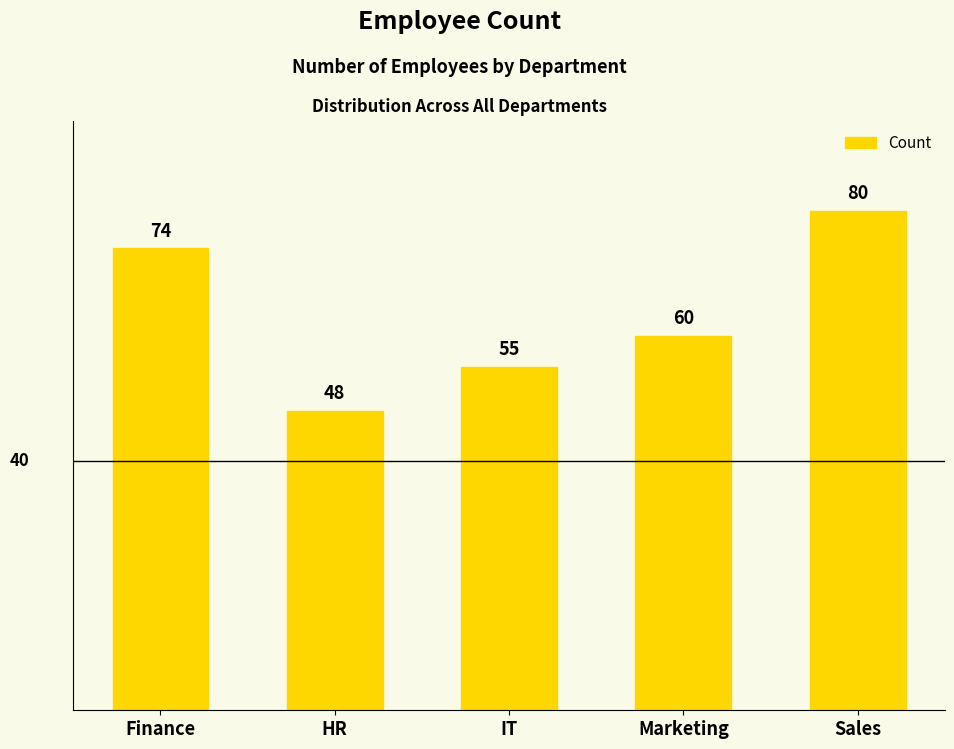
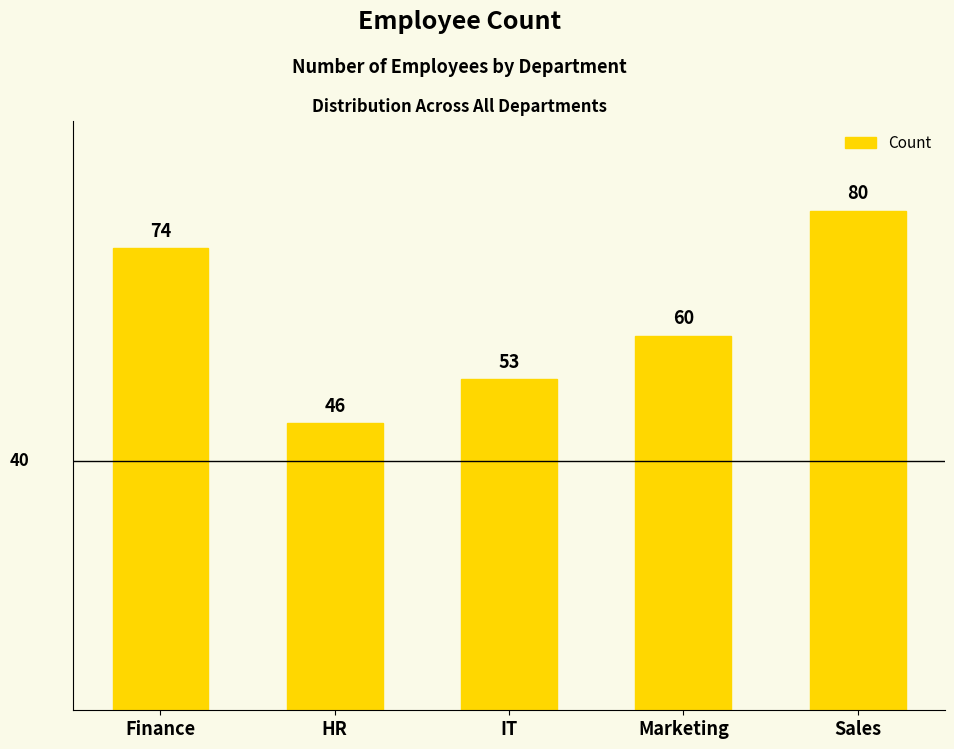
HR: 48 -> 46
IT: 55 -> 53
